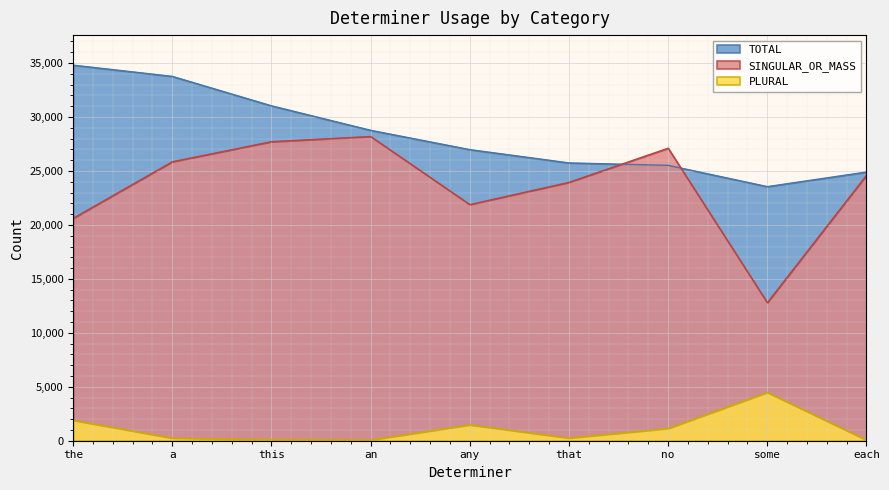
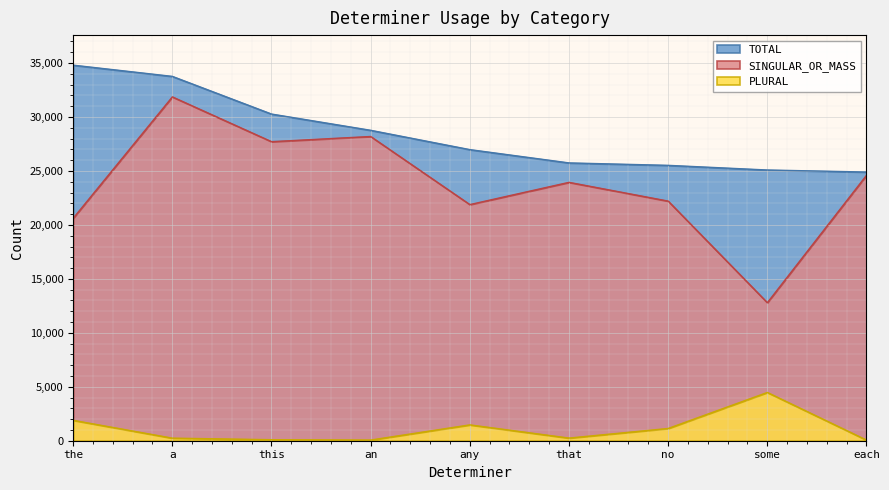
SINGULAR_OR_MASS, a: 25,900 -> 31,900
TOTAL, this: 31,000 -> 30,300
SINGULAR_OR_MASS, no: 27,100 -> 22,200
TOTAL, some: 23,500 -> 25,100
